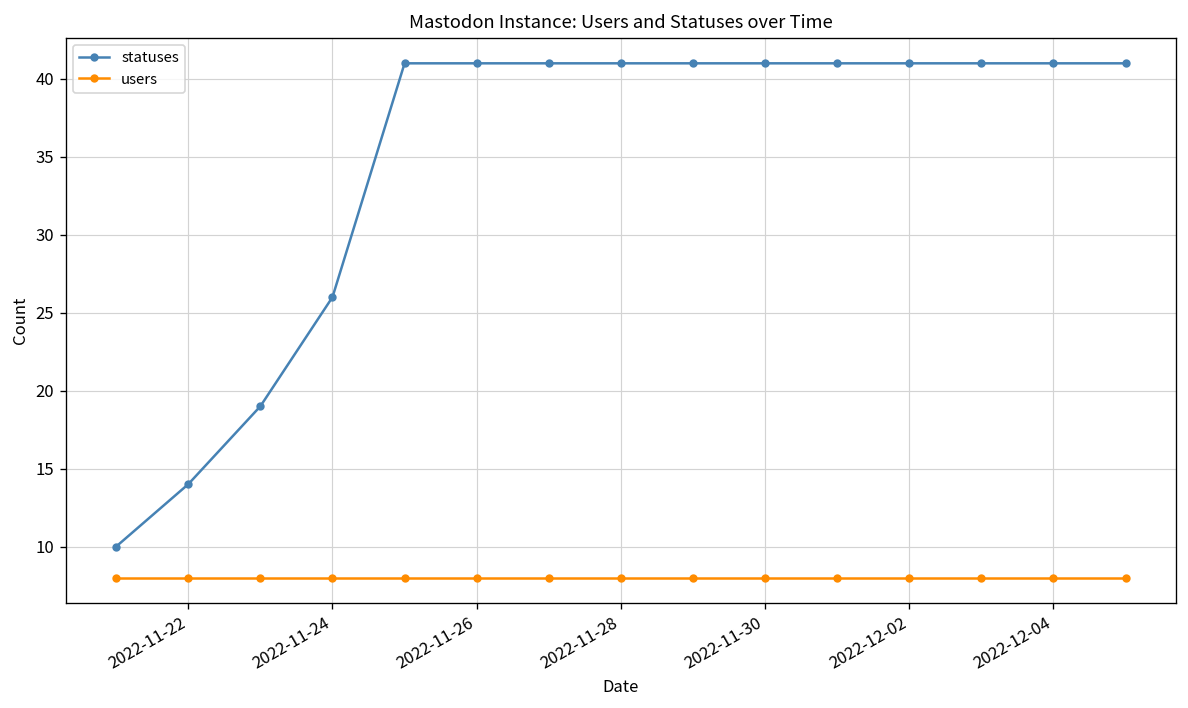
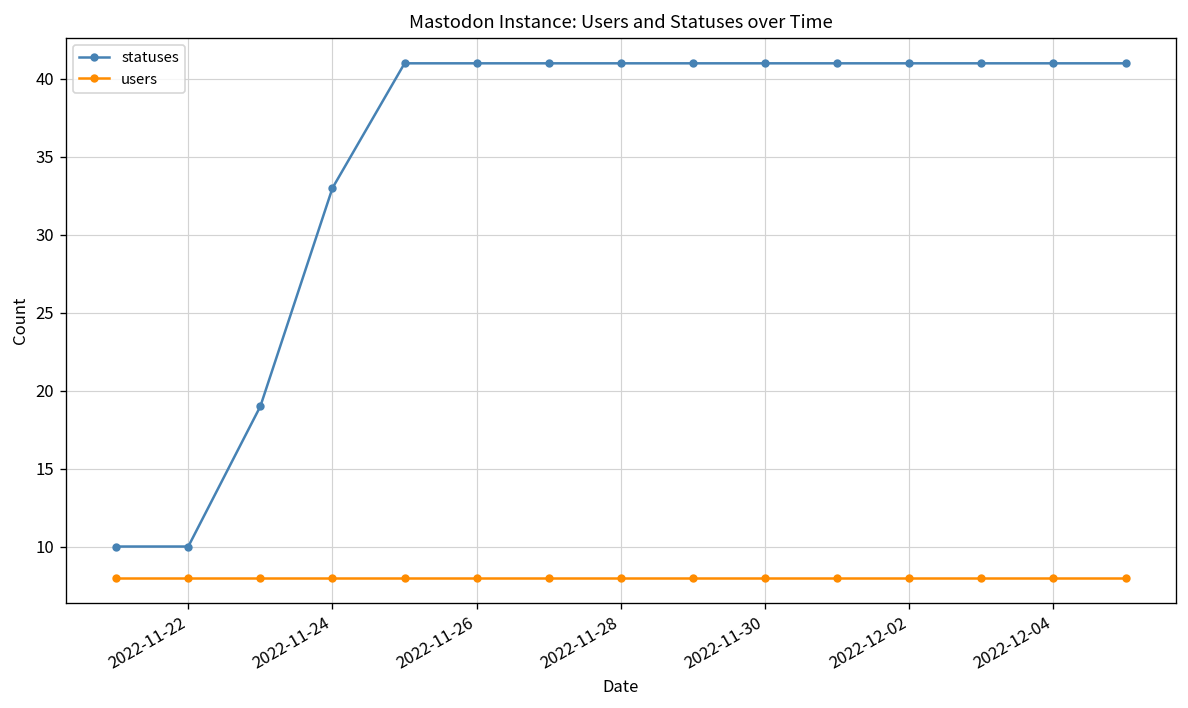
statuses, 2022-11-22: 14 -> 10
statuses, 2022-11-24: 26 -> 33
